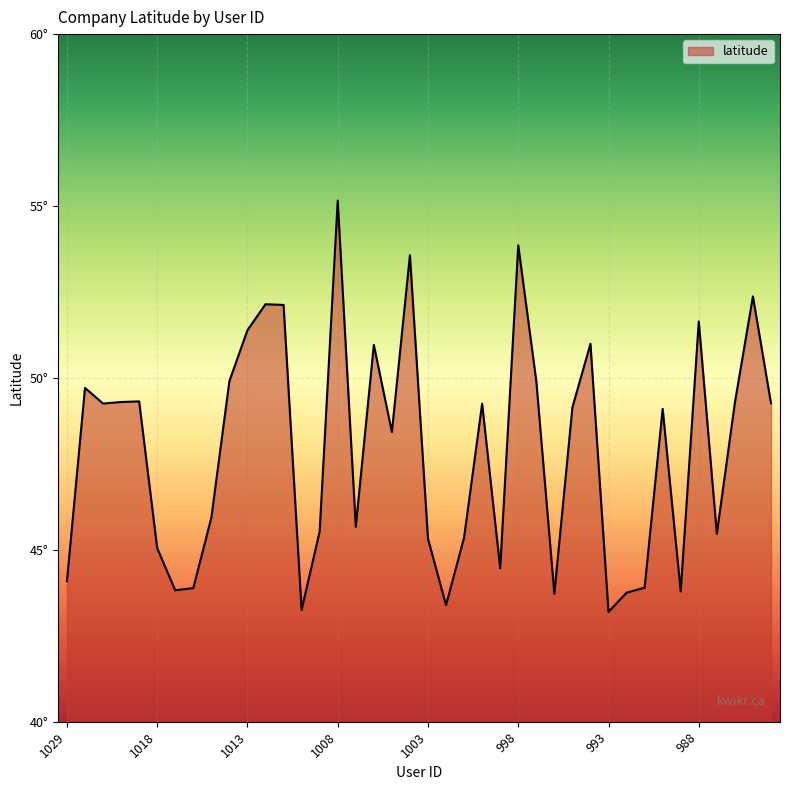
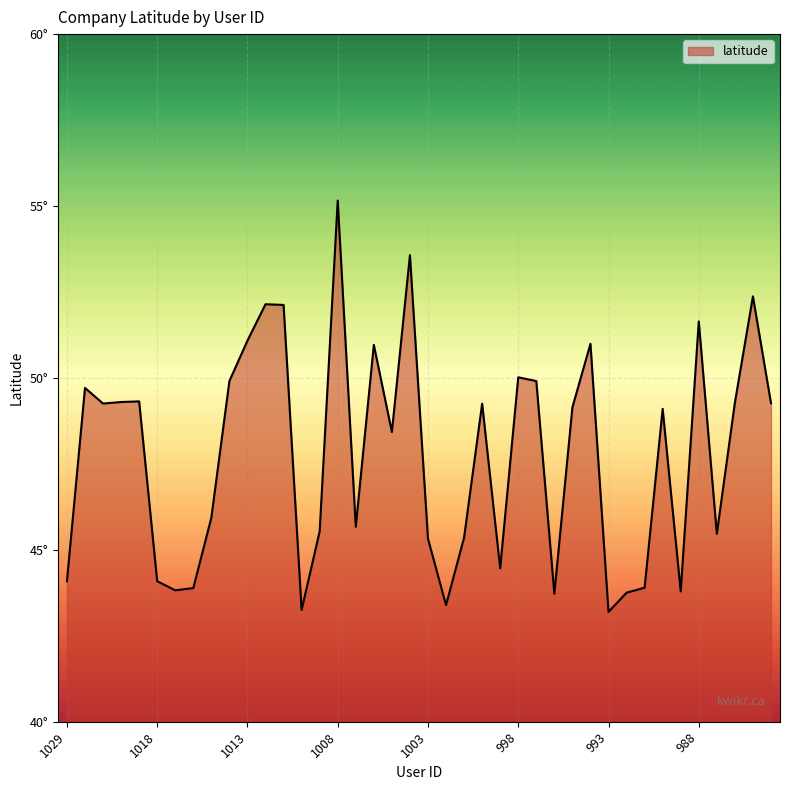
1018: 45.0° -> 44.1°
1013: 51.4° -> 51.1°
998: 53.9° -> 50.0°
